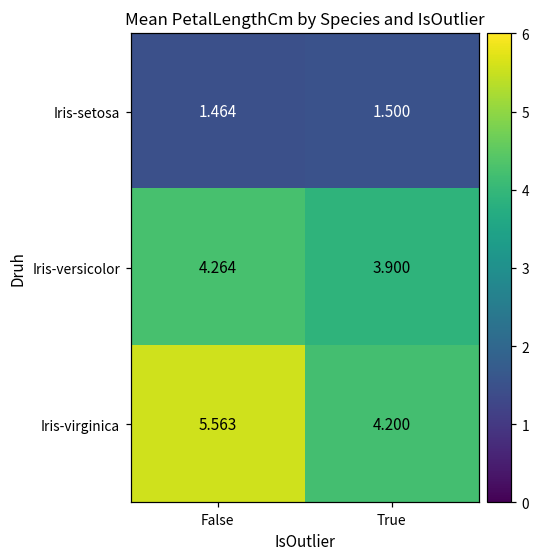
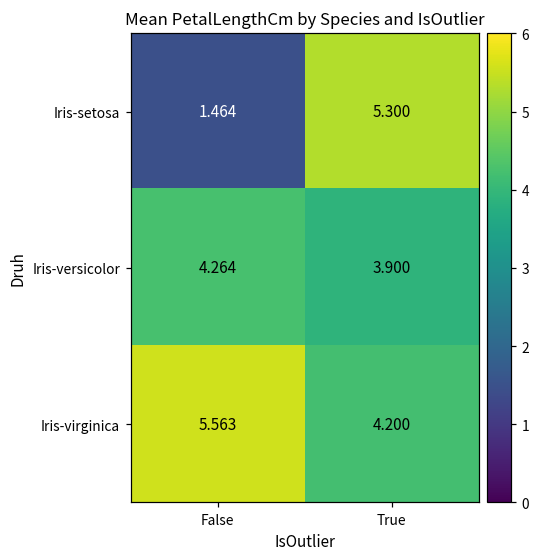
Iris-setosa, True: 1.500 -> 5.300
